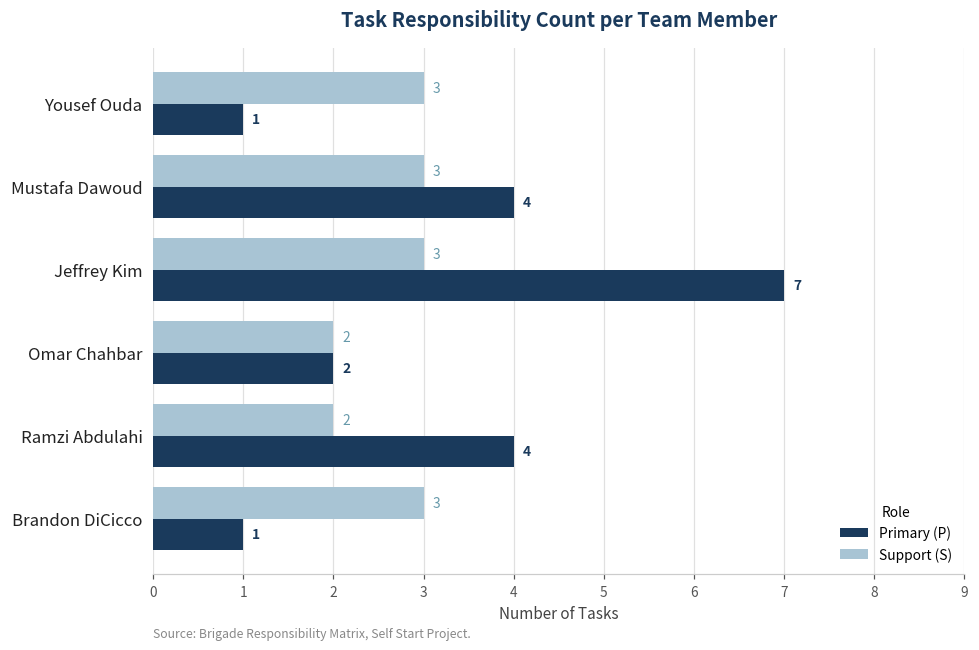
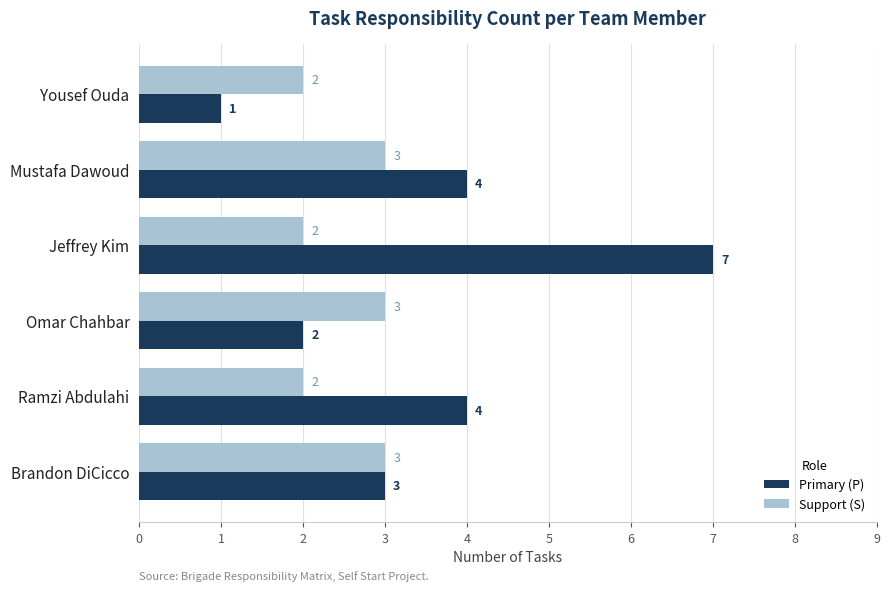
Support (S), Yousef Ouda: 3 -> 2
Support (S), Jeffrey Kim: 3 -> 2
Support (S), Omar Chahbar: 2 -> 3
Primary (P), Brandon DiCicco: 1 -> 3
